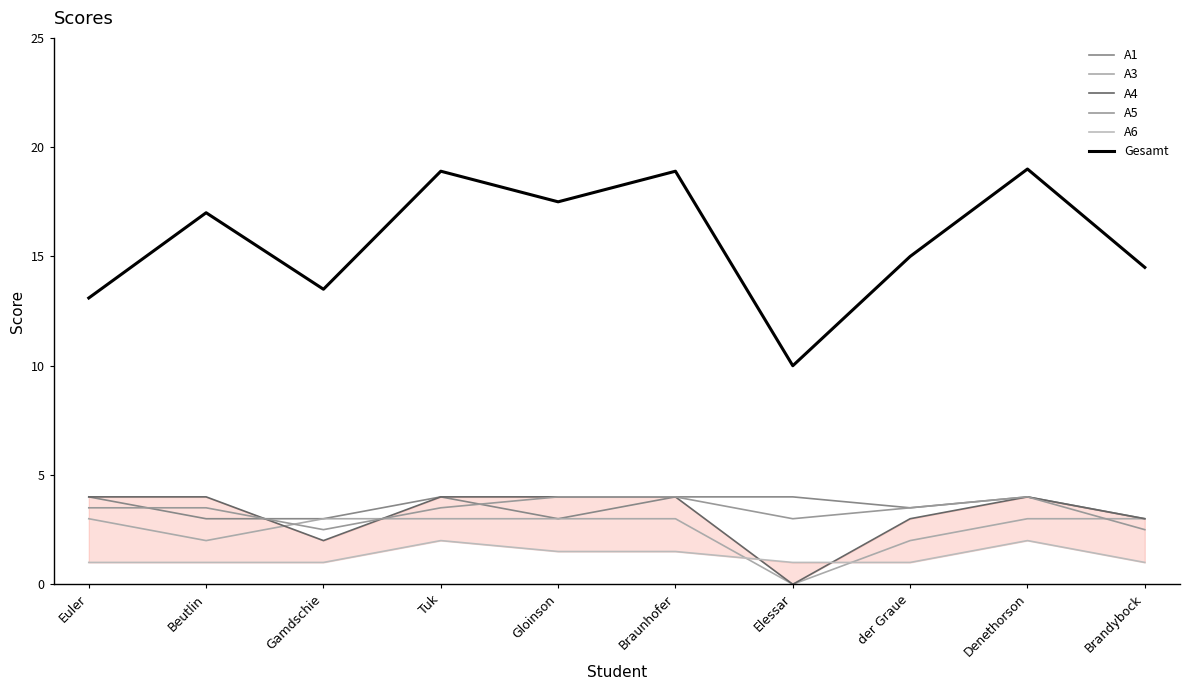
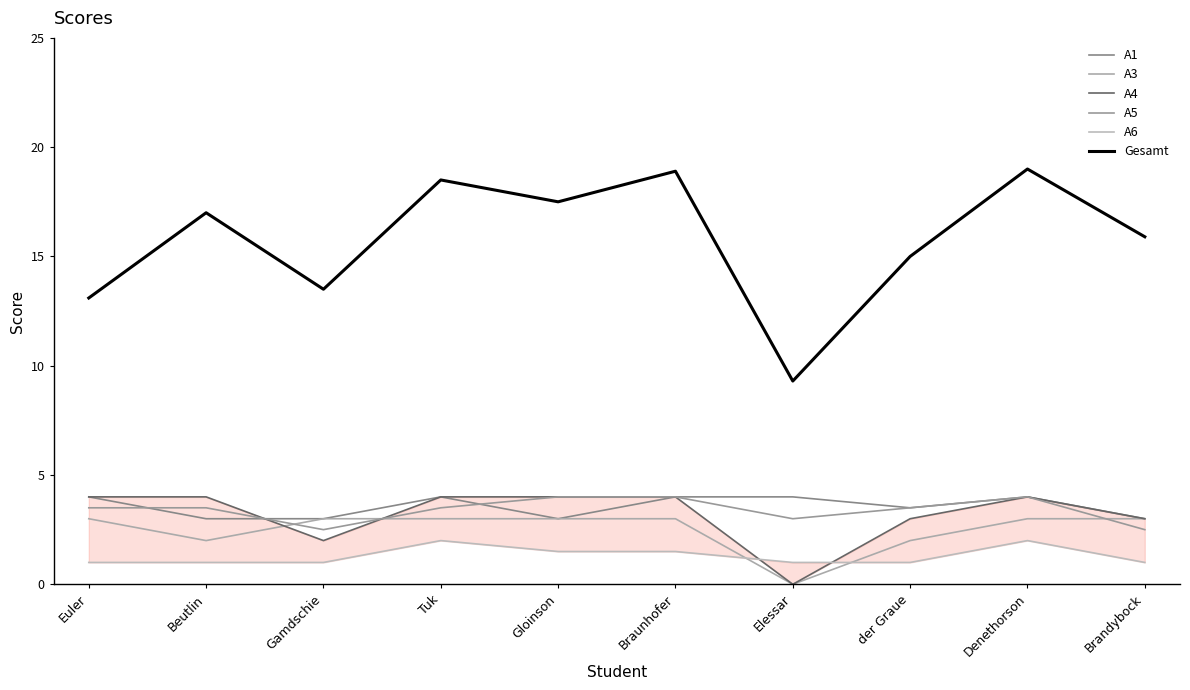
Gesamt, Tuk: 18.9 -> 18.5
Gesamt, Elessar: 10.0 -> 9.3
Gesamt, Brandybock: 14.5 -> 15.9
